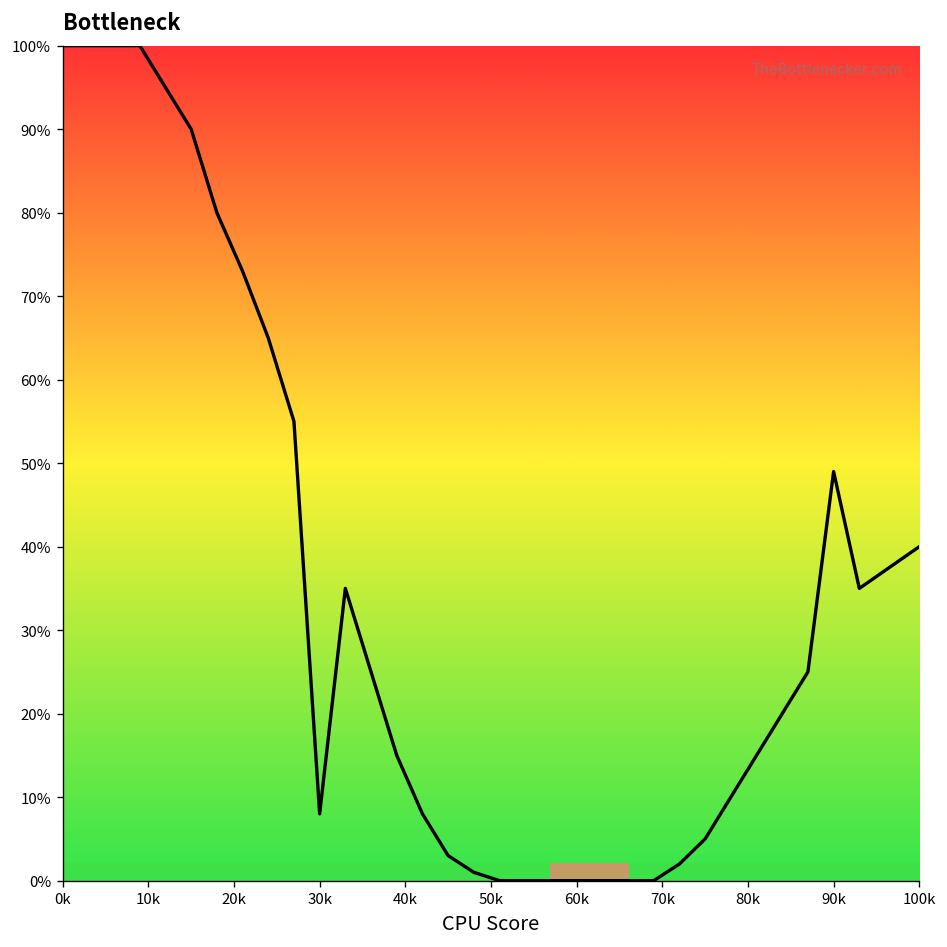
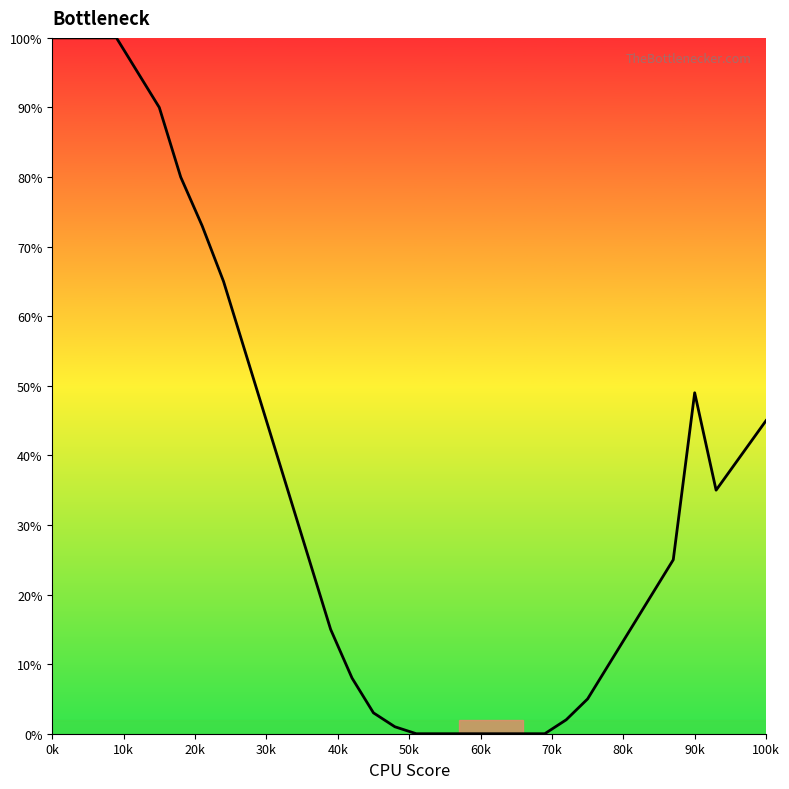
30k: 8% -> 45%
100k: 40% -> 45%
